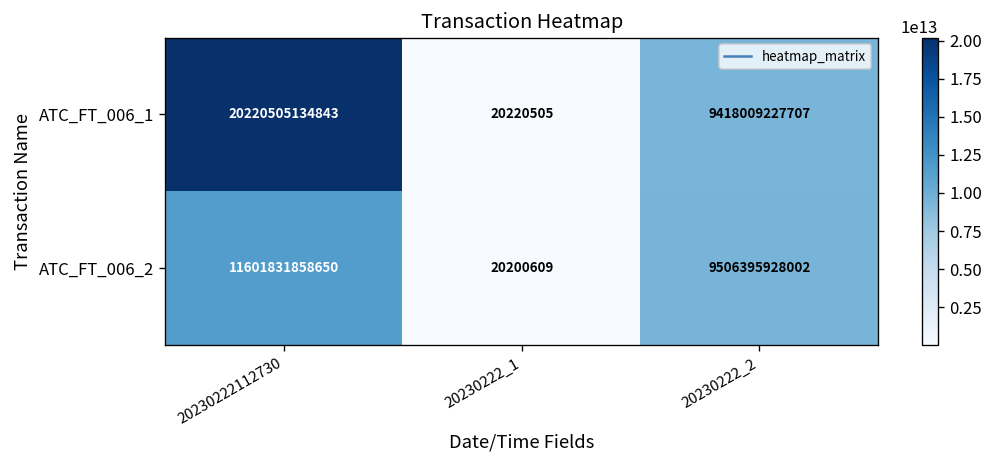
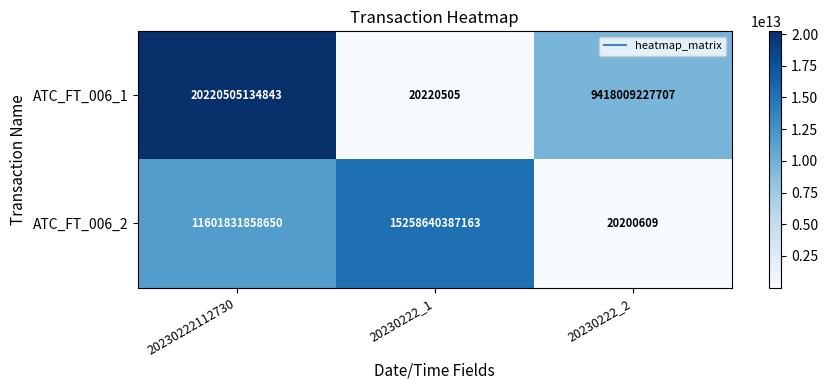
ATC_FT_006_2, 20230222_1: 20200609 -> 15258640387163
ATC_FT_006_2, 20230222_2: 9506395928002 -> 20200609
